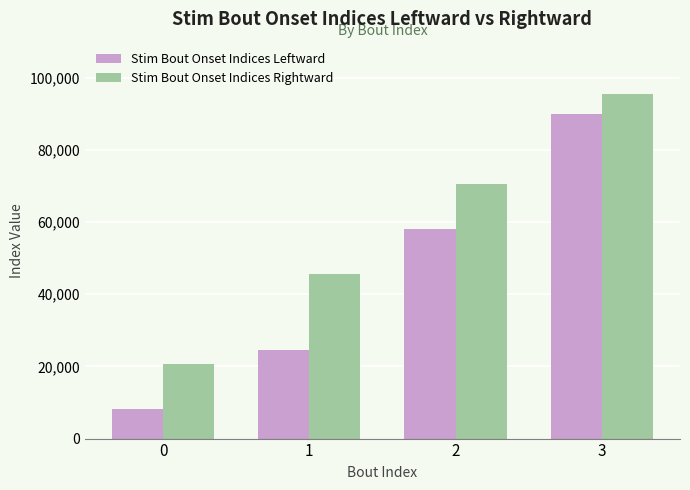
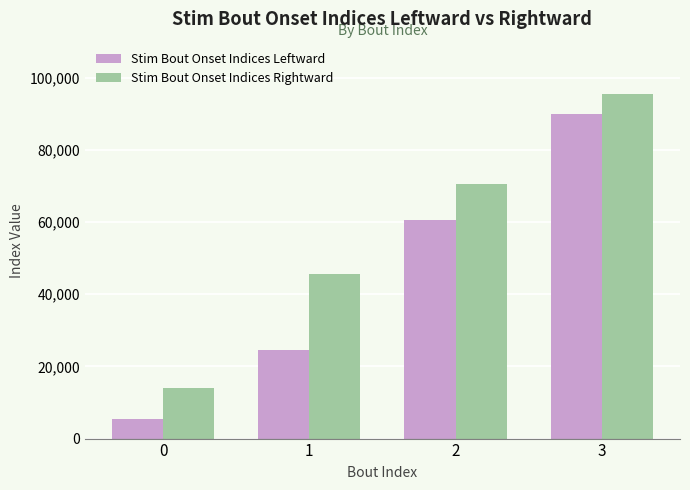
Stim Bout Onset Indices Leftward, 0: 8,000 -> 5,000
Stim Bout Onset Indices Rightward, 0: 21,000 -> 14,000
Stim Bout Onset Indices Leftward, 2: 58,000 -> 61,000
